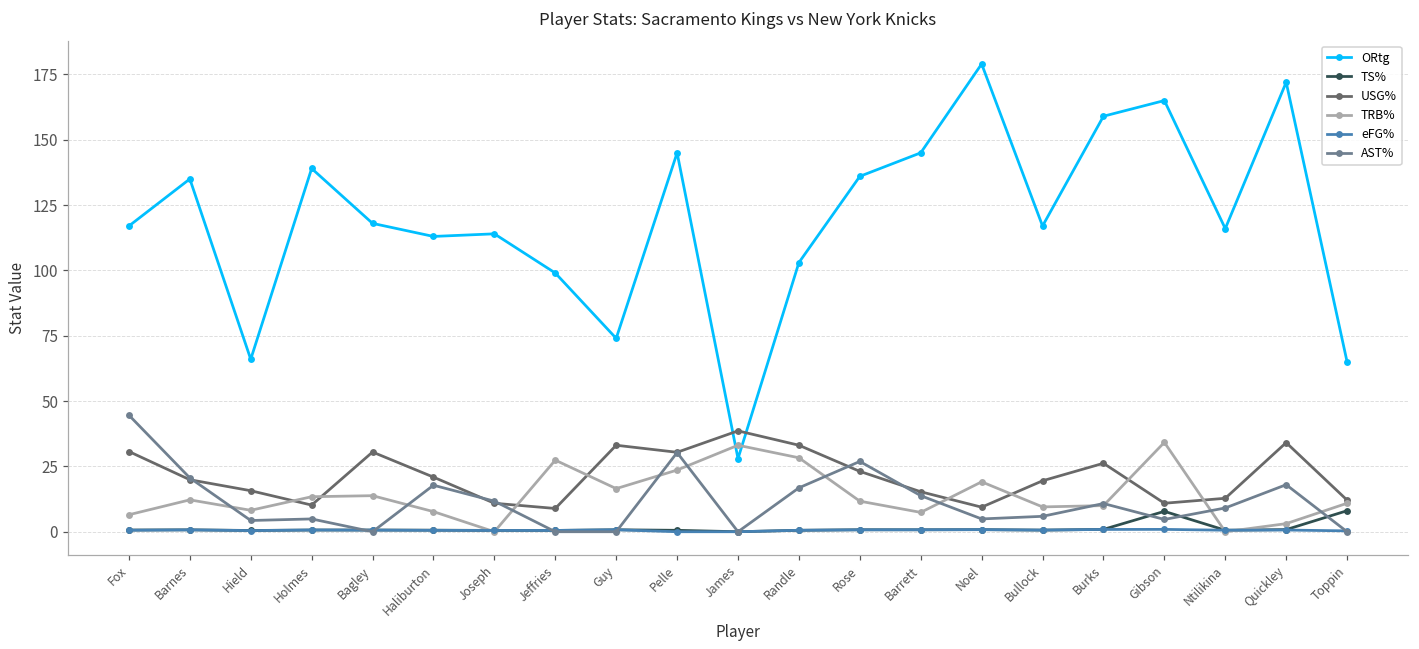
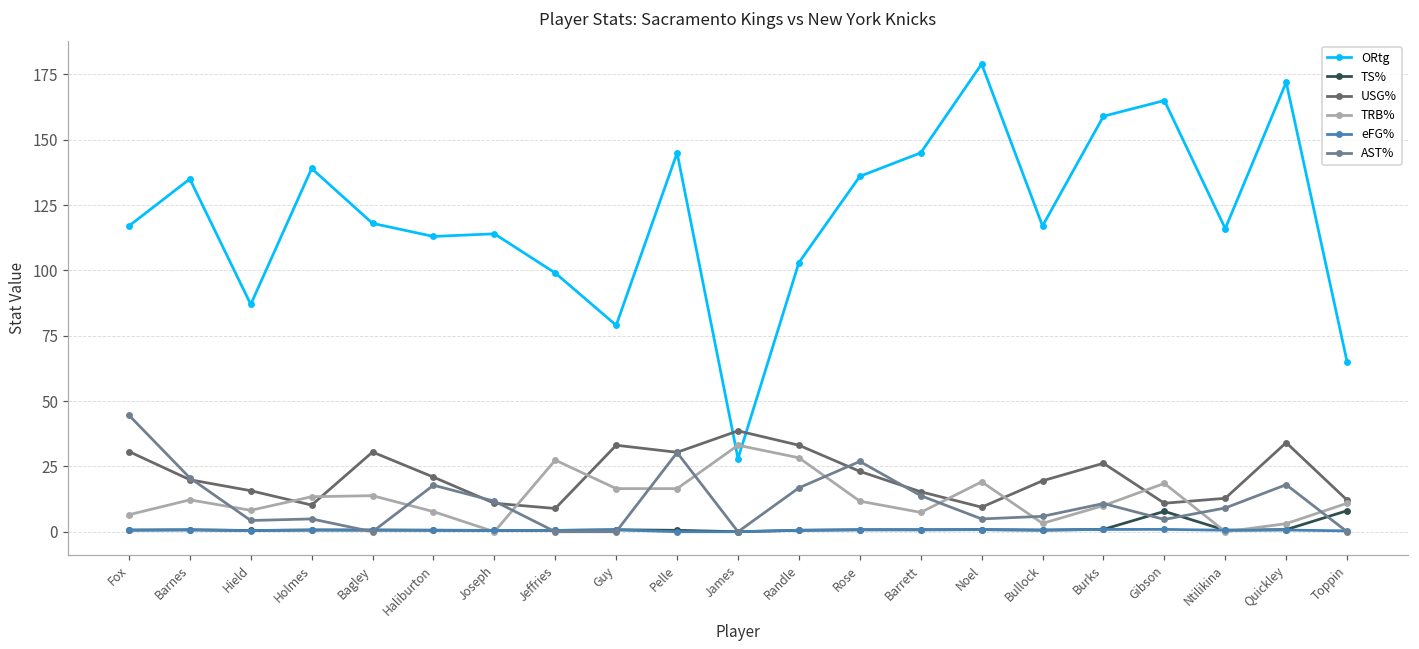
ORtg, Hield: 66 -> 87
ORtg, Guy: 74 -> 79
TRB%, Pelle: 24 -> 17
TRB%, Bullock: 10 -> 3
TRB%, Gibson: 34 -> 19
